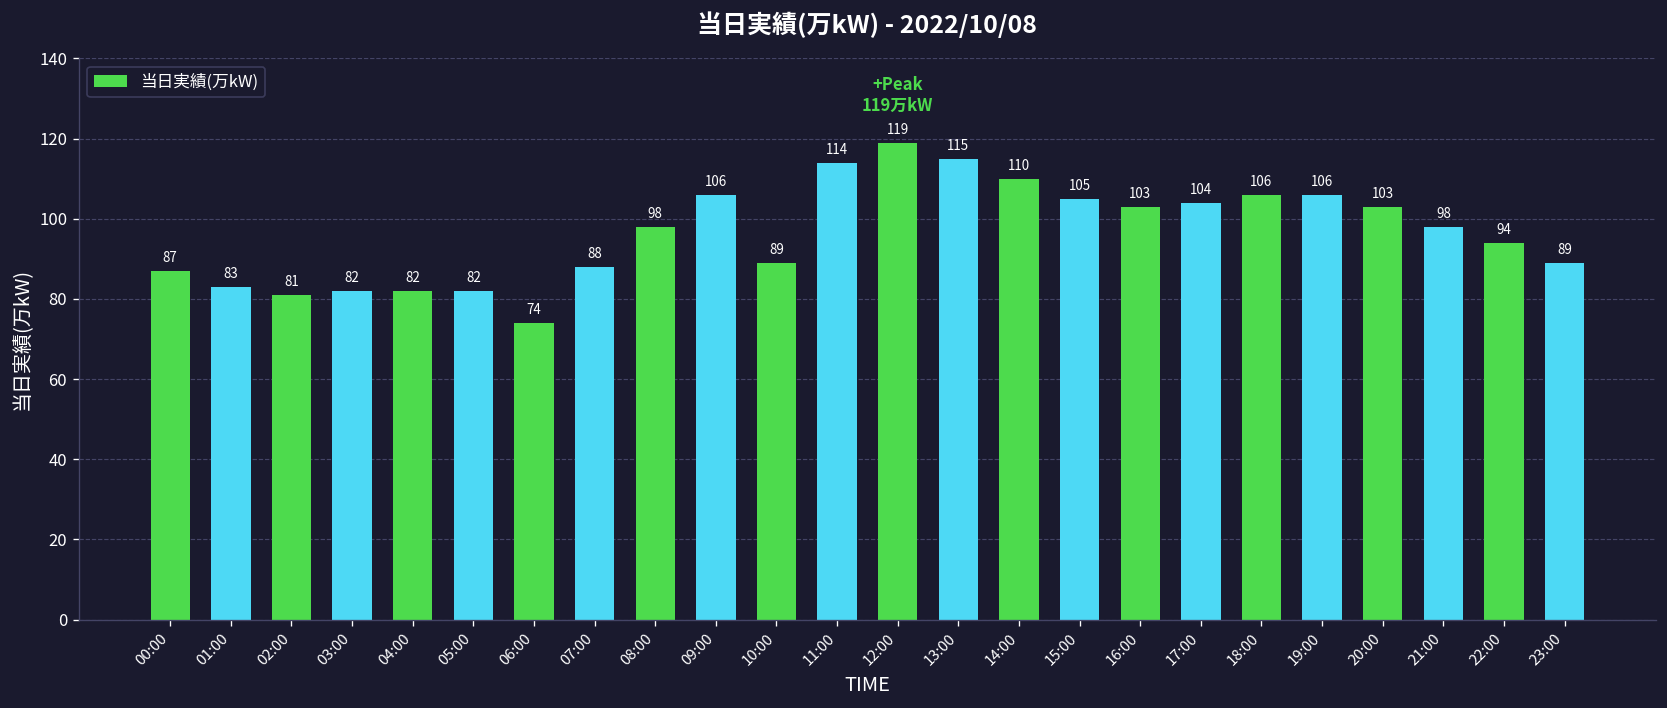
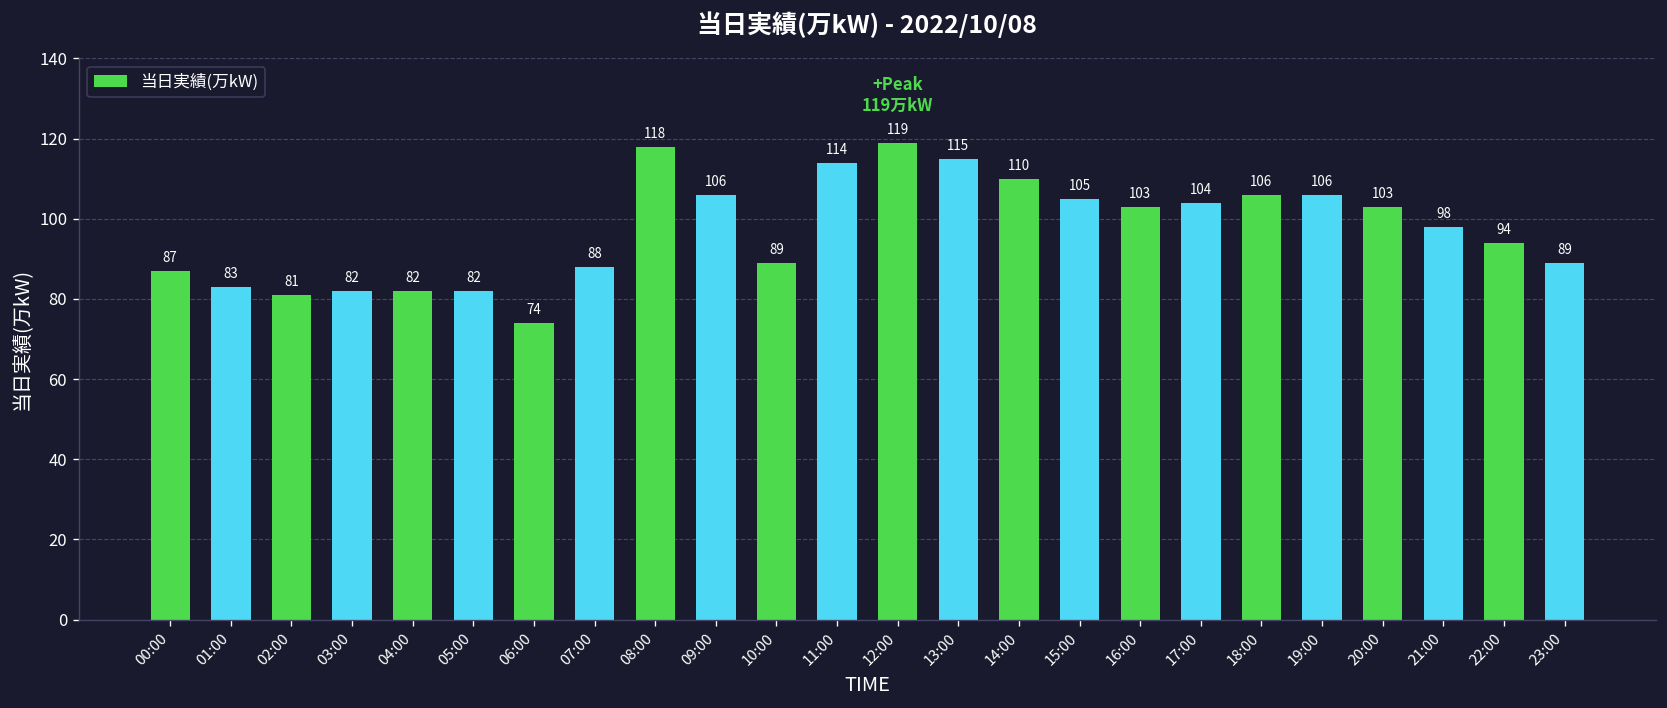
08:00: 98 -> 118
